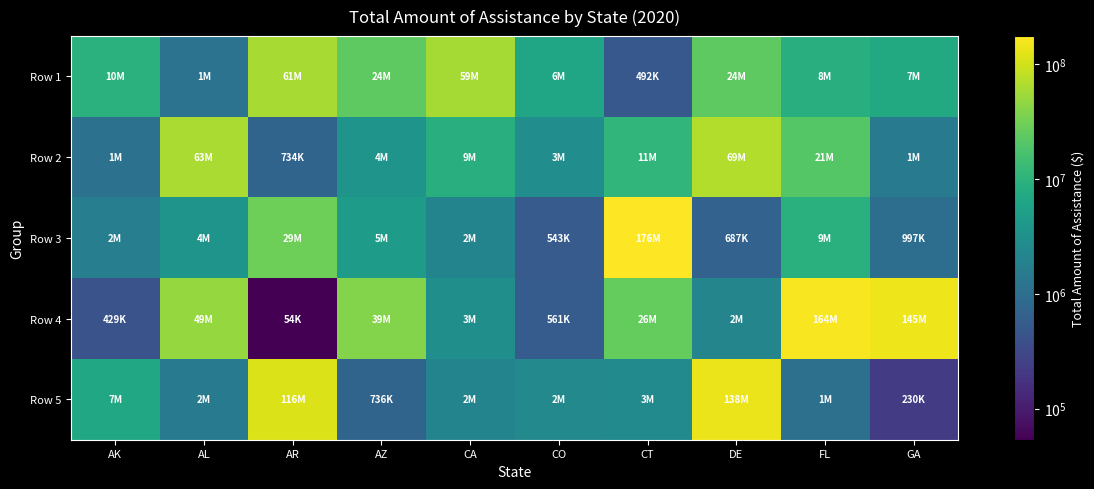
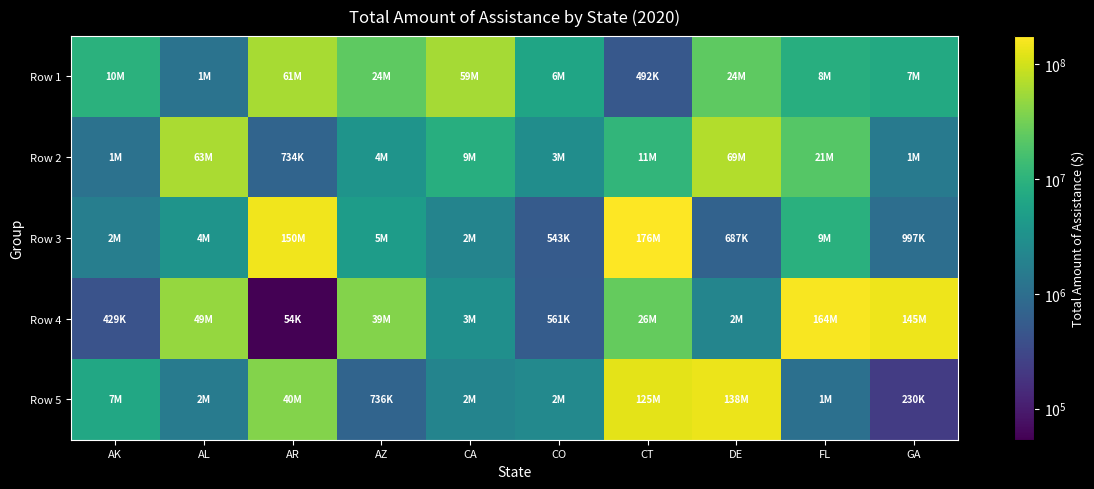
Row 3, AR: 29M -> 150M
Row 5, AR: 116M -> 40M
Row 5, CT: 3M -> 125M
